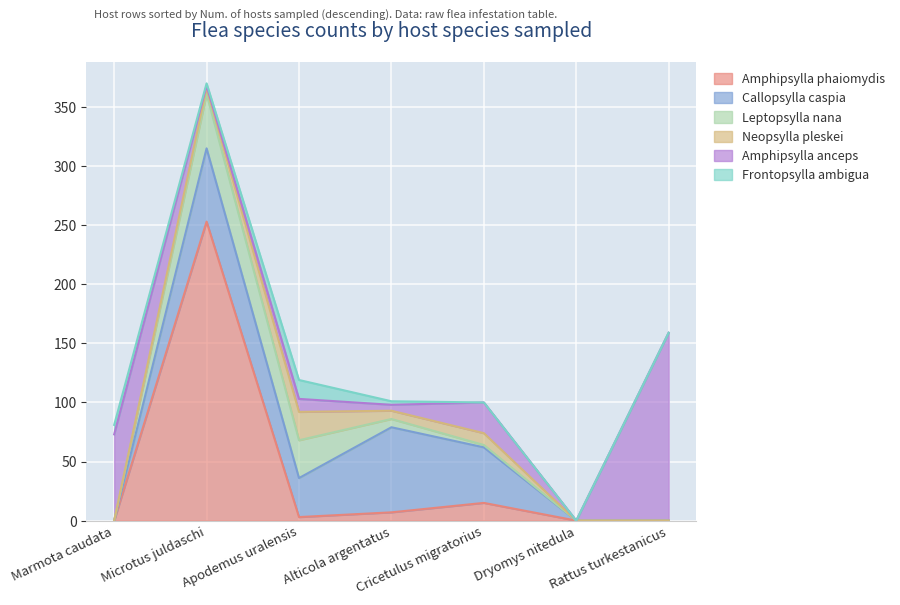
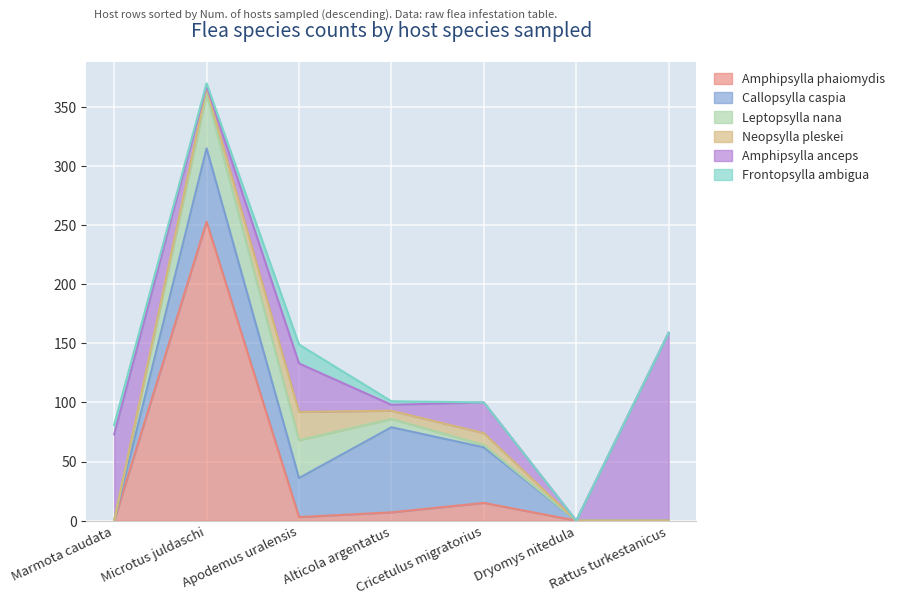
Amphipsylla anceps, Apodemus uralensis: 11 -> 41
